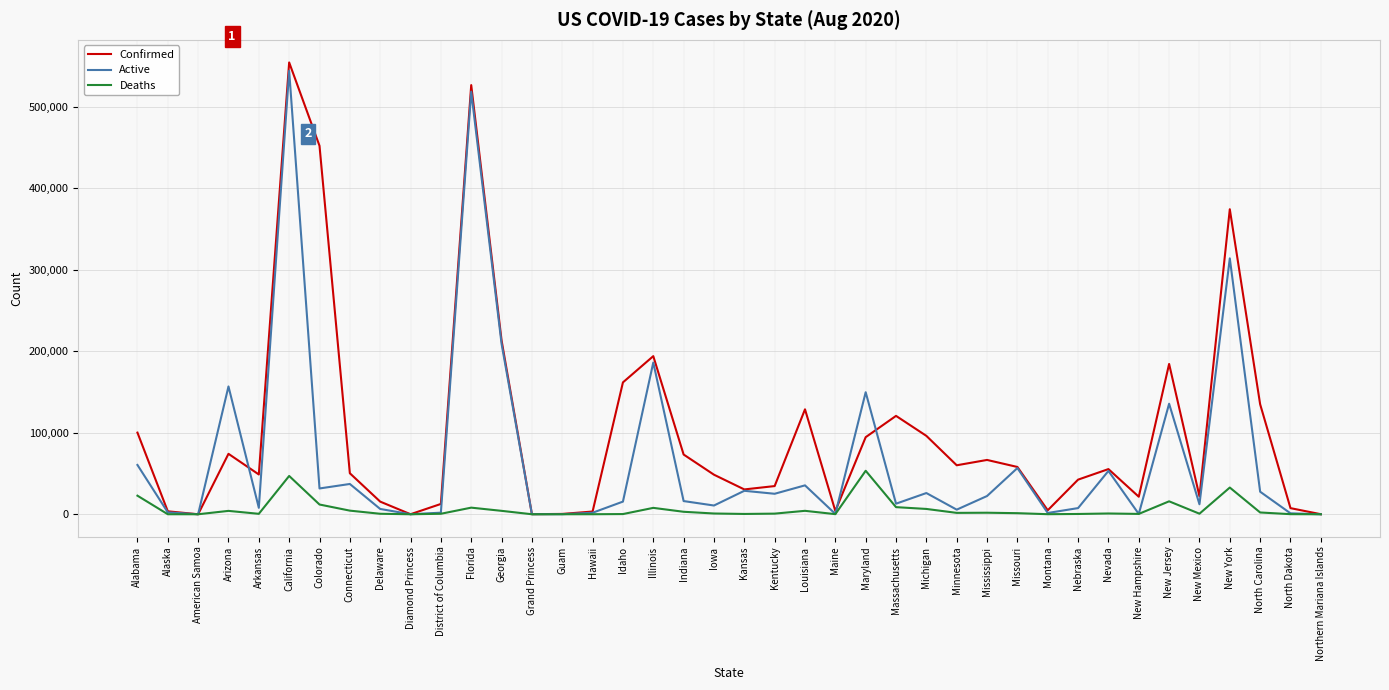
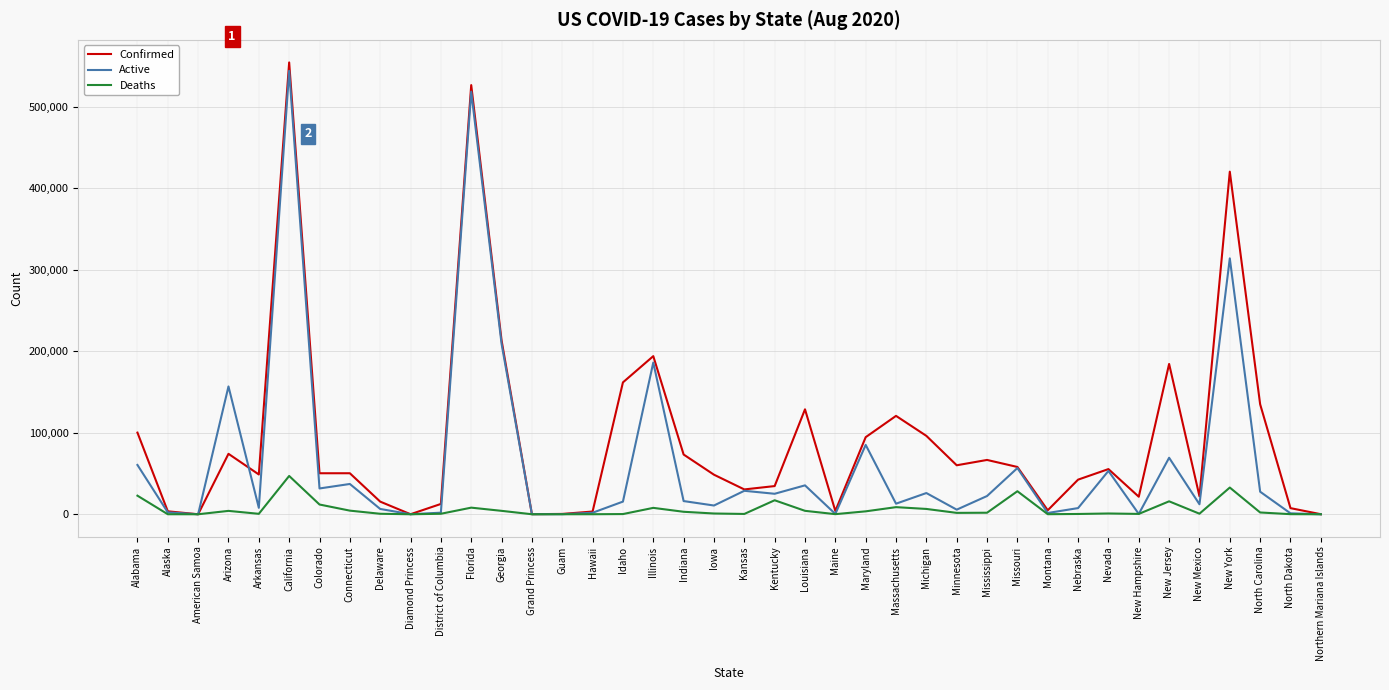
Confirmed, Colorado: 450,000 -> 50,000
Deaths, Kentucky: 0 -> 20,000
Active, Maryland: 150,000 -> 90,000
Deaths, Maryland: 50,000 -> 0
Deaths, Missouri: 0 -> 30,000
Active, New Jersey: 140,000 -> 70,000
Confirmed, New York: 370,000 -> 420,000
